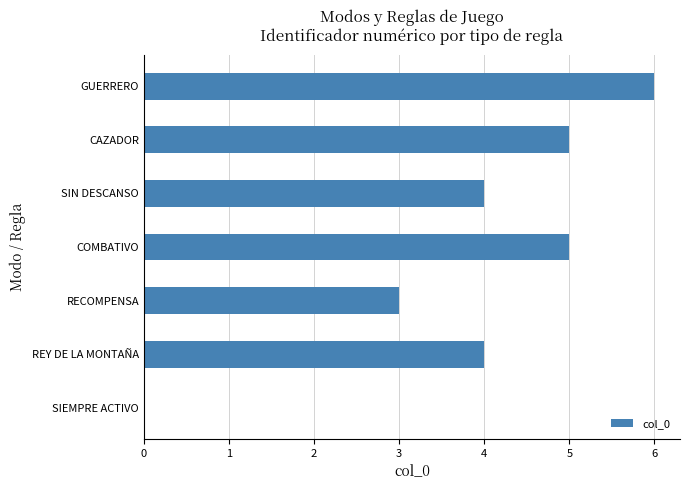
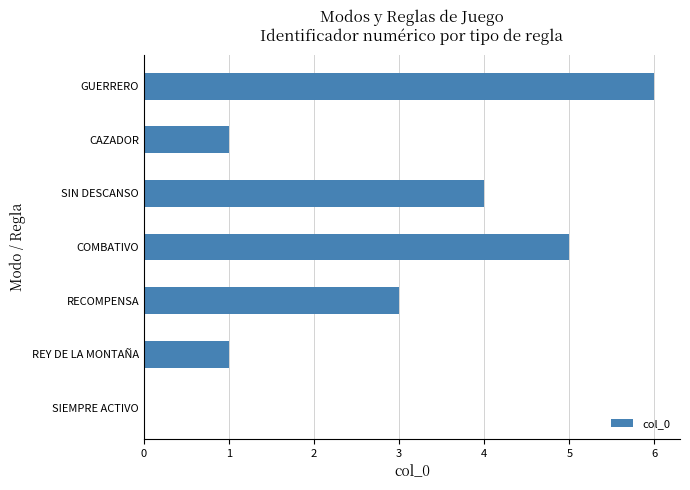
CAZADOR: 5 -> 1
REY DE LA MONTAÑA: 4 -> 1
